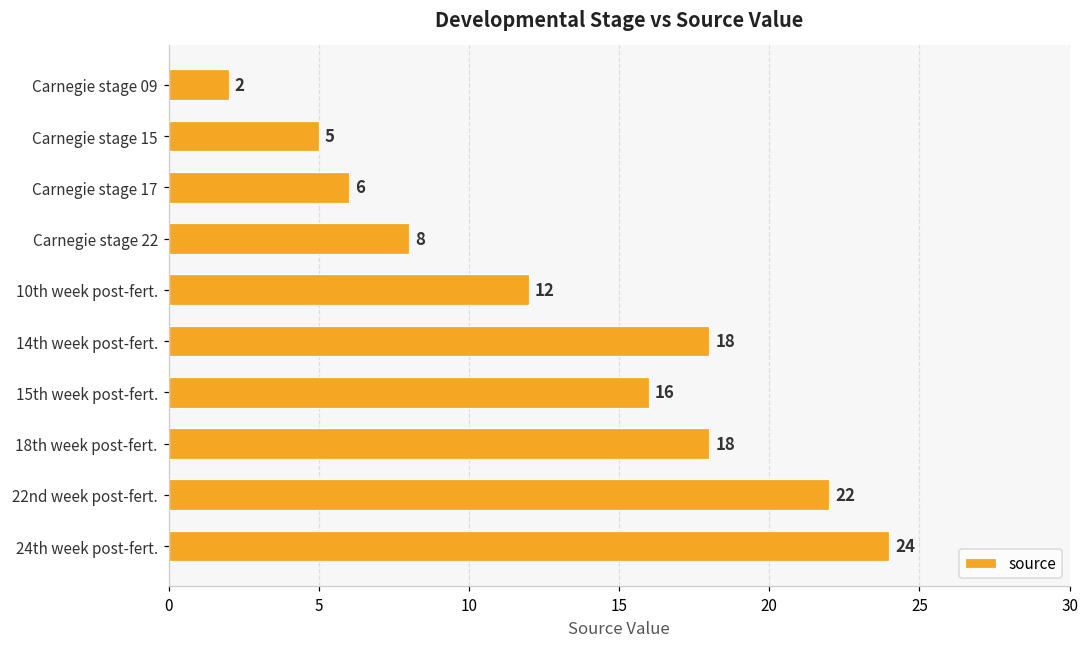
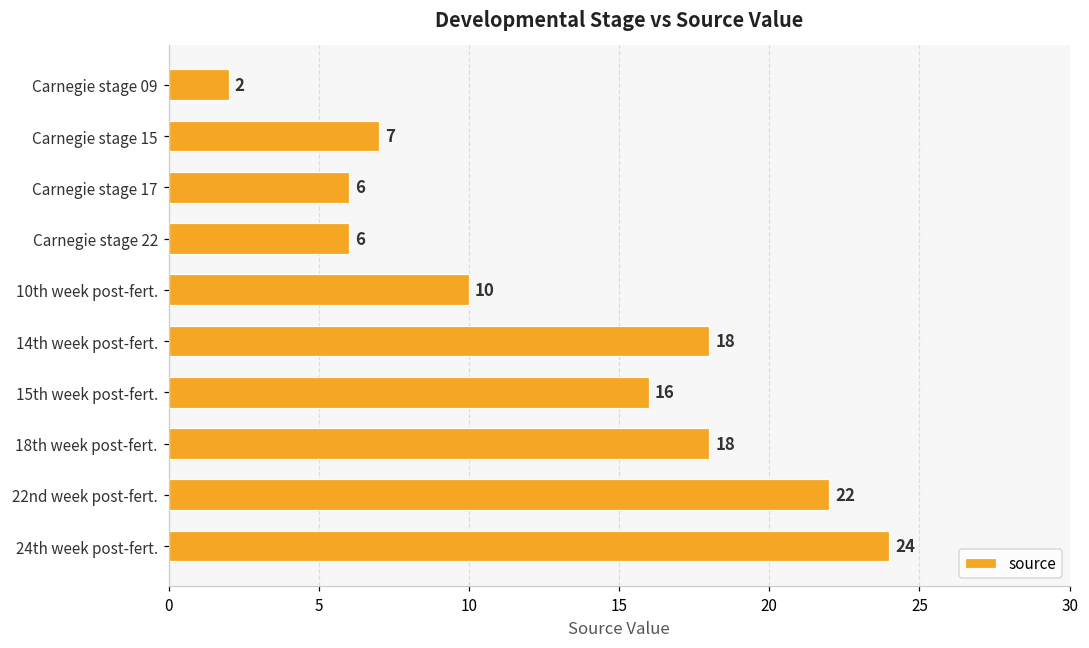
Carnegie stage 15: 5 -> 7
Carnegie stage 22: 8 -> 6
10th week post-fert.: 12 -> 10
